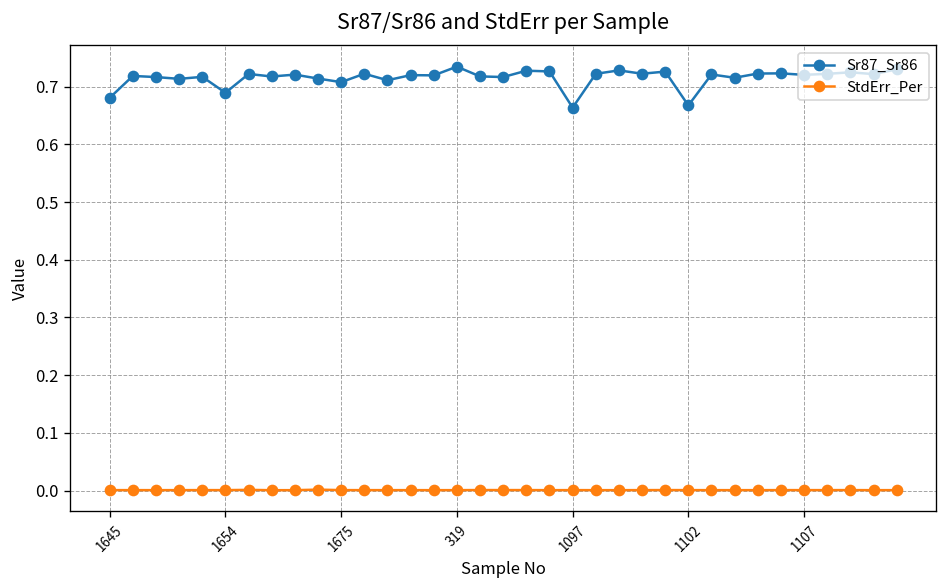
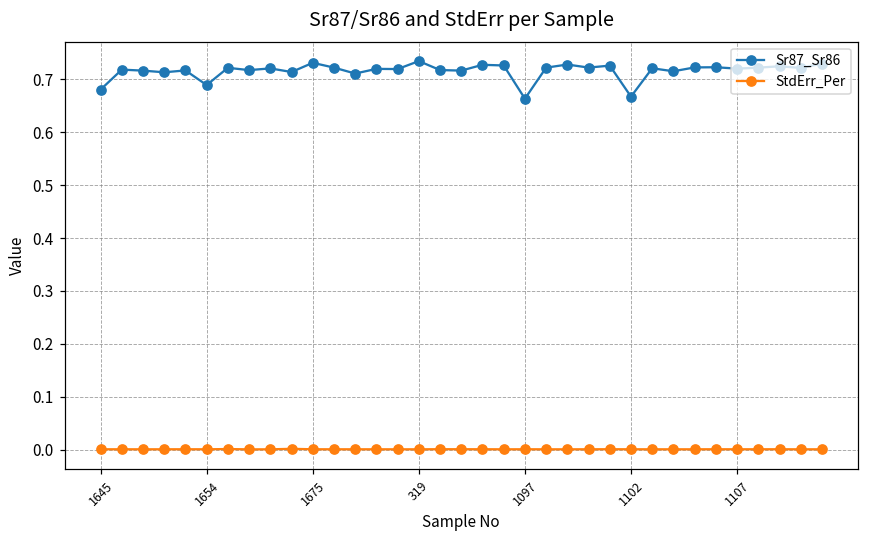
Sr87_Sr86, 1675: 0.71 -> 0.73
